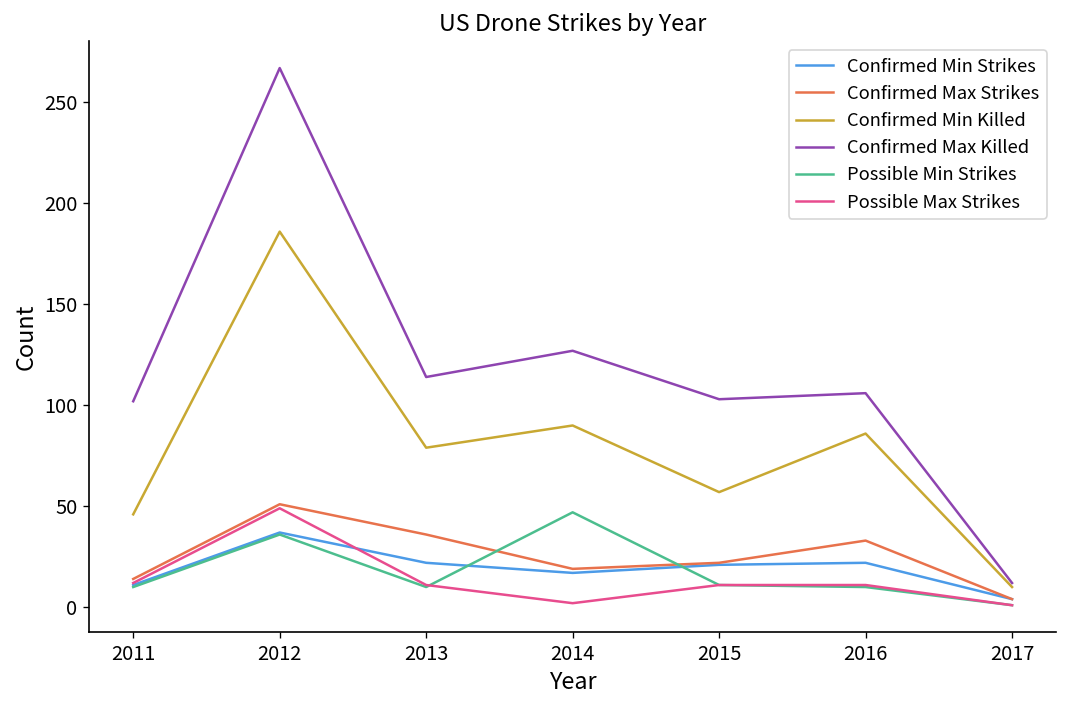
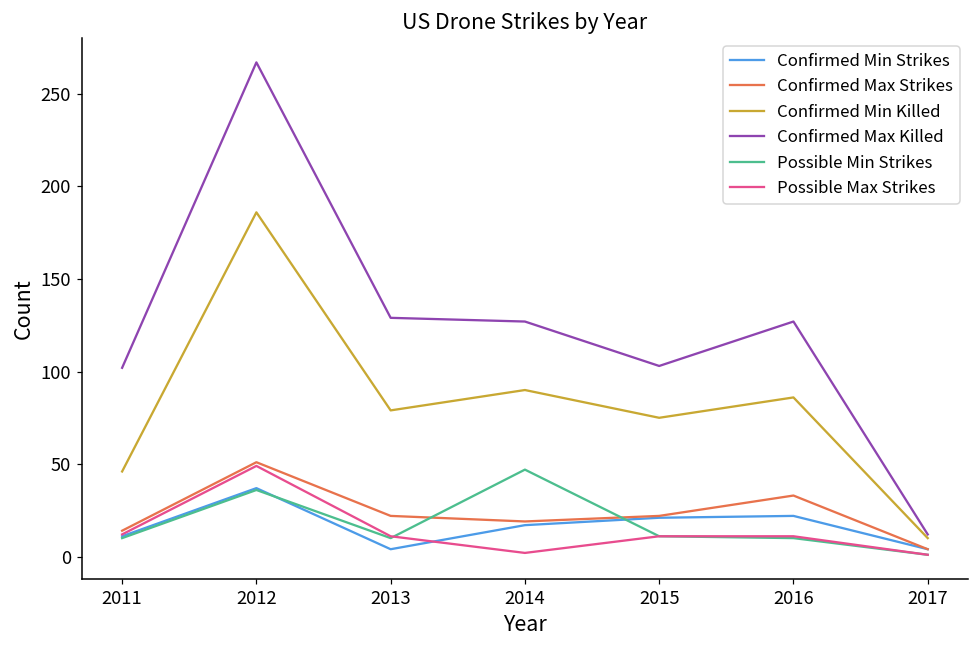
Confirmed Min Strikes, 2013: 22 -> 4
Confirmed Max Strikes, 2013: 36 -> 22
Confirmed Max Killed, 2013: 114 -> 129
Confirmed Min Killed, 2015: 57 -> 75
Confirmed Max Killed, 2016: 106 -> 127
